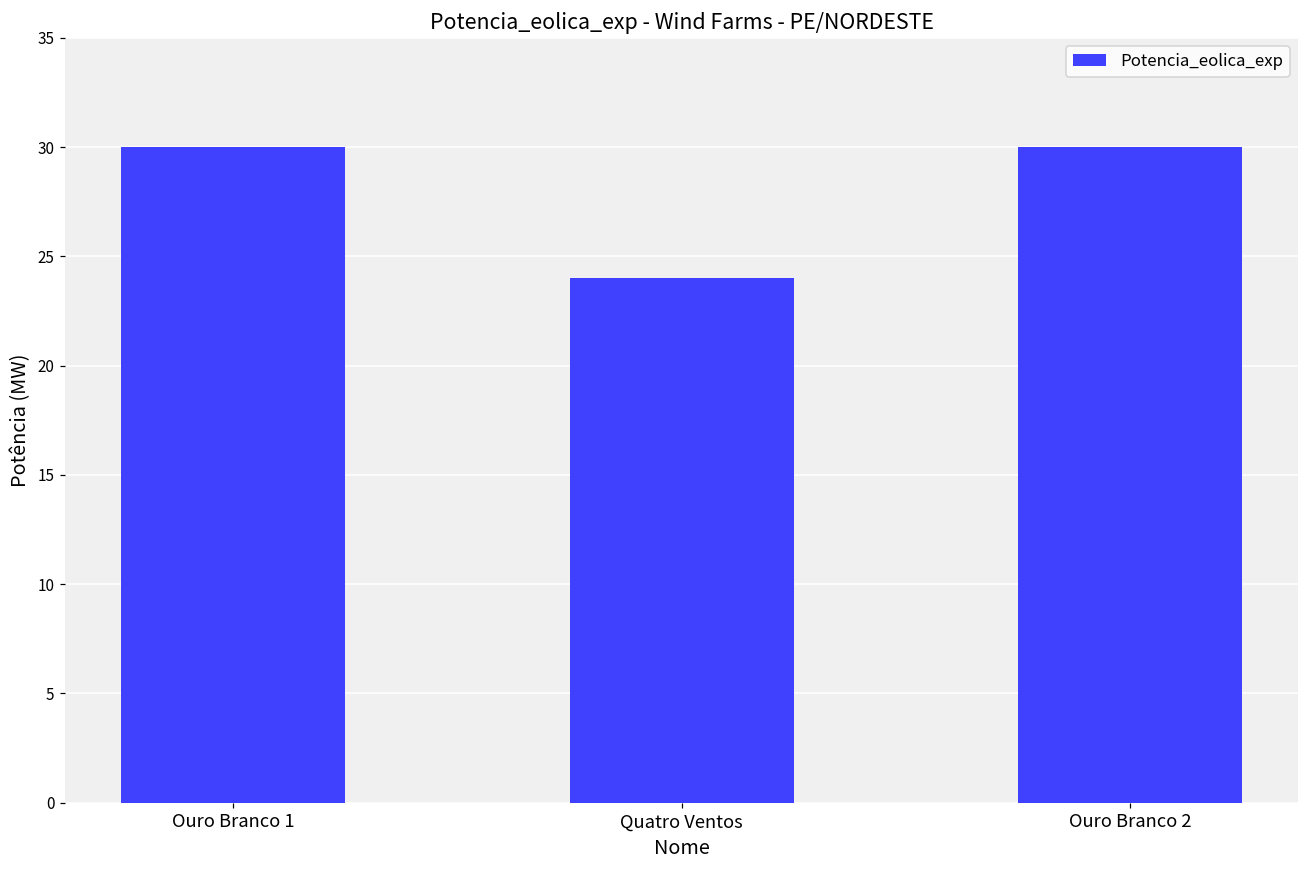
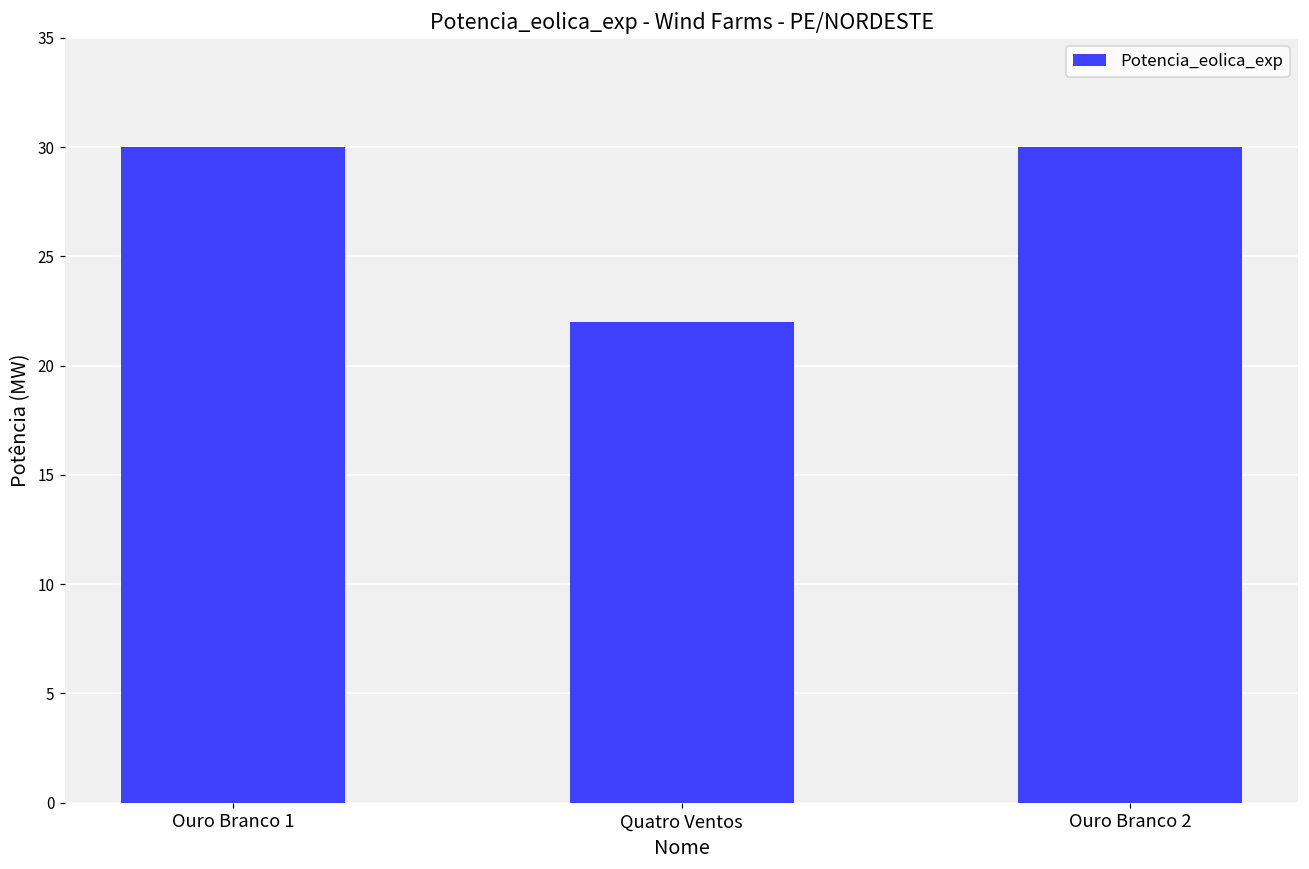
Quatro Ventos: 24 -> 22
